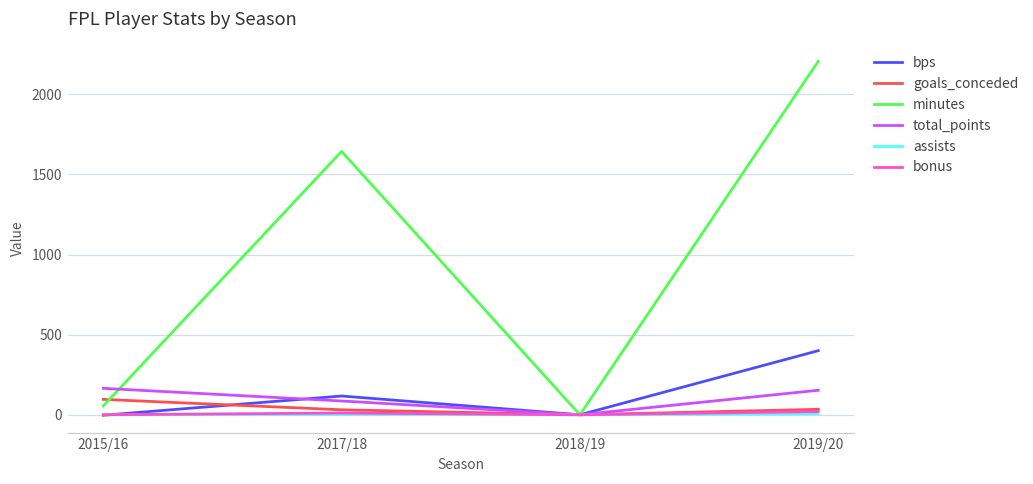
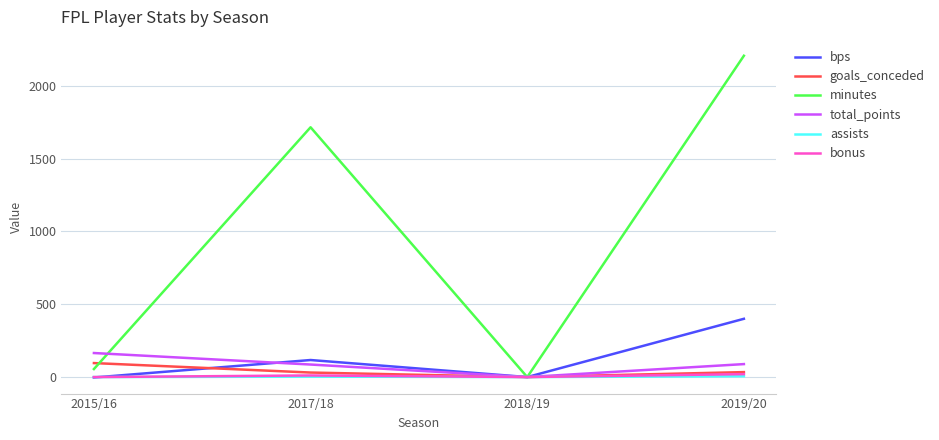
minutes, 2017/18: 1640 -> 1720
total_points, 2019/20: 150 -> 90
